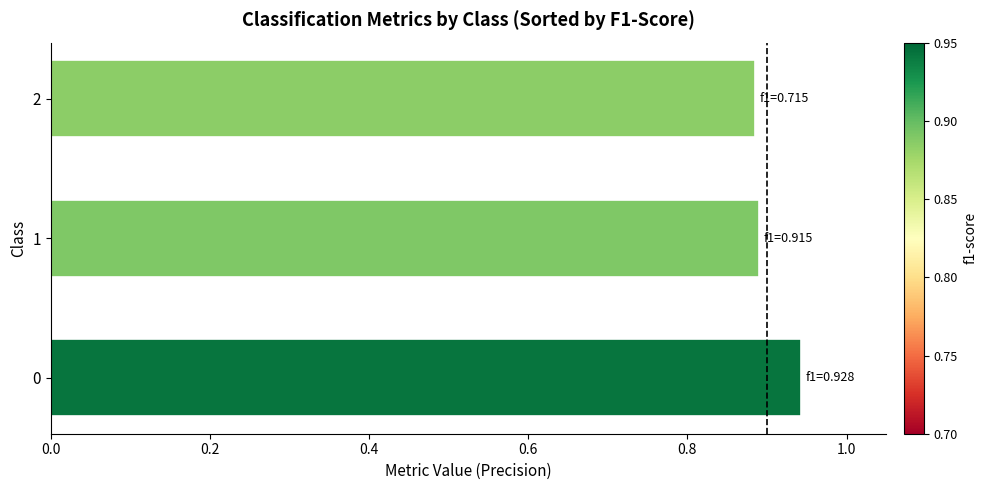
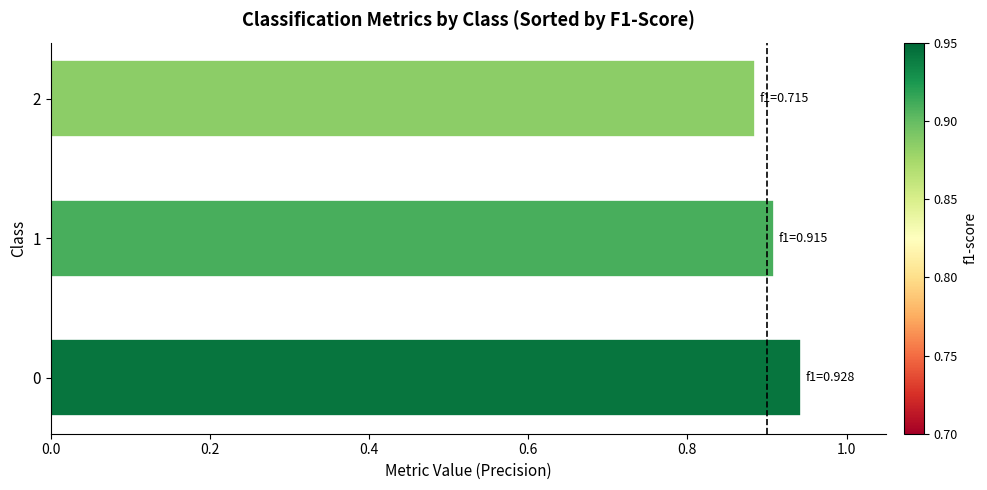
1: 0.89 -> 0.91
